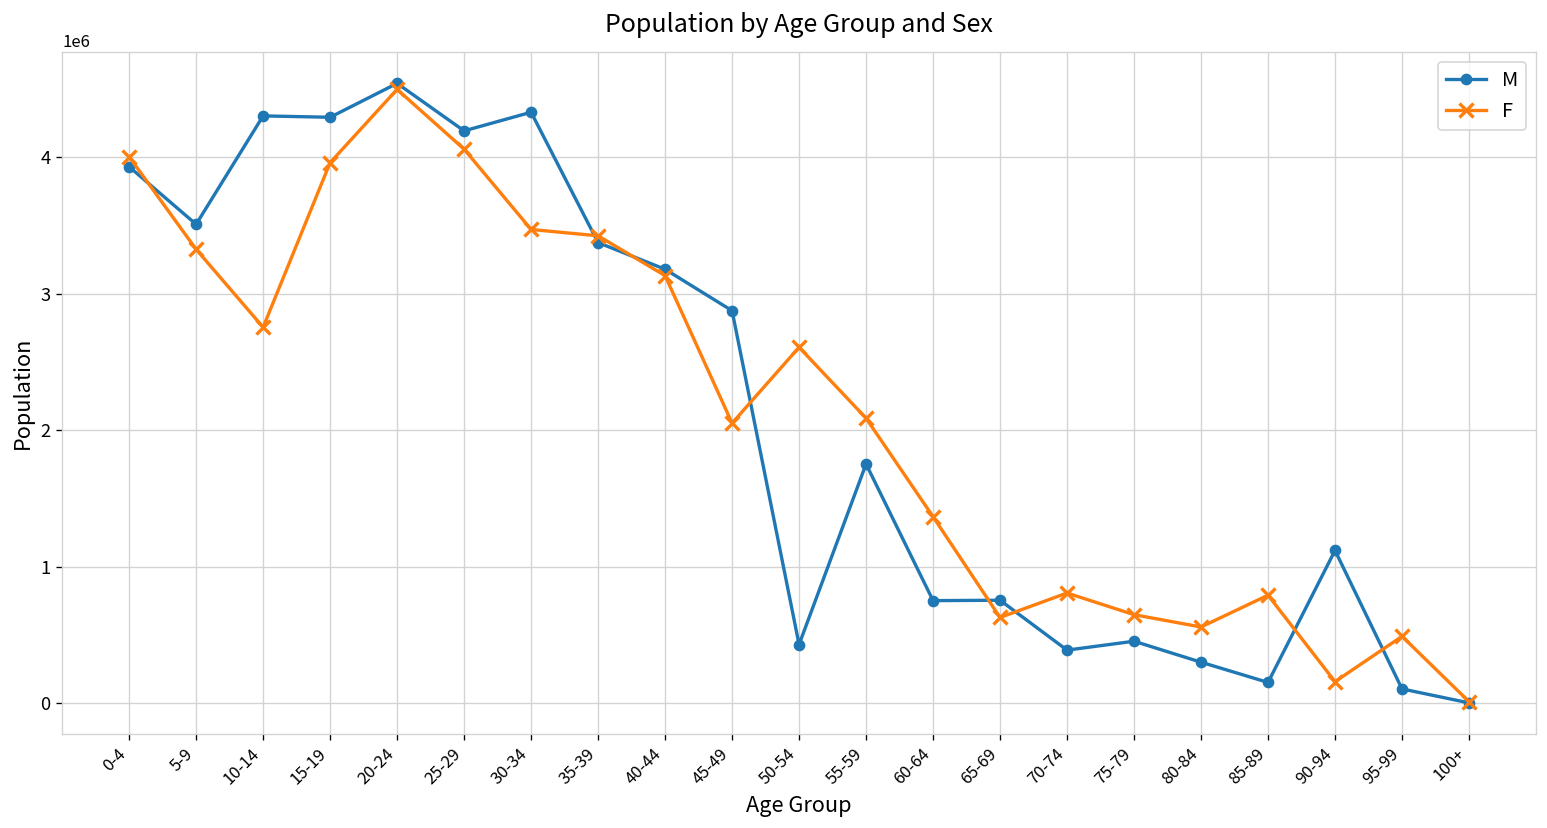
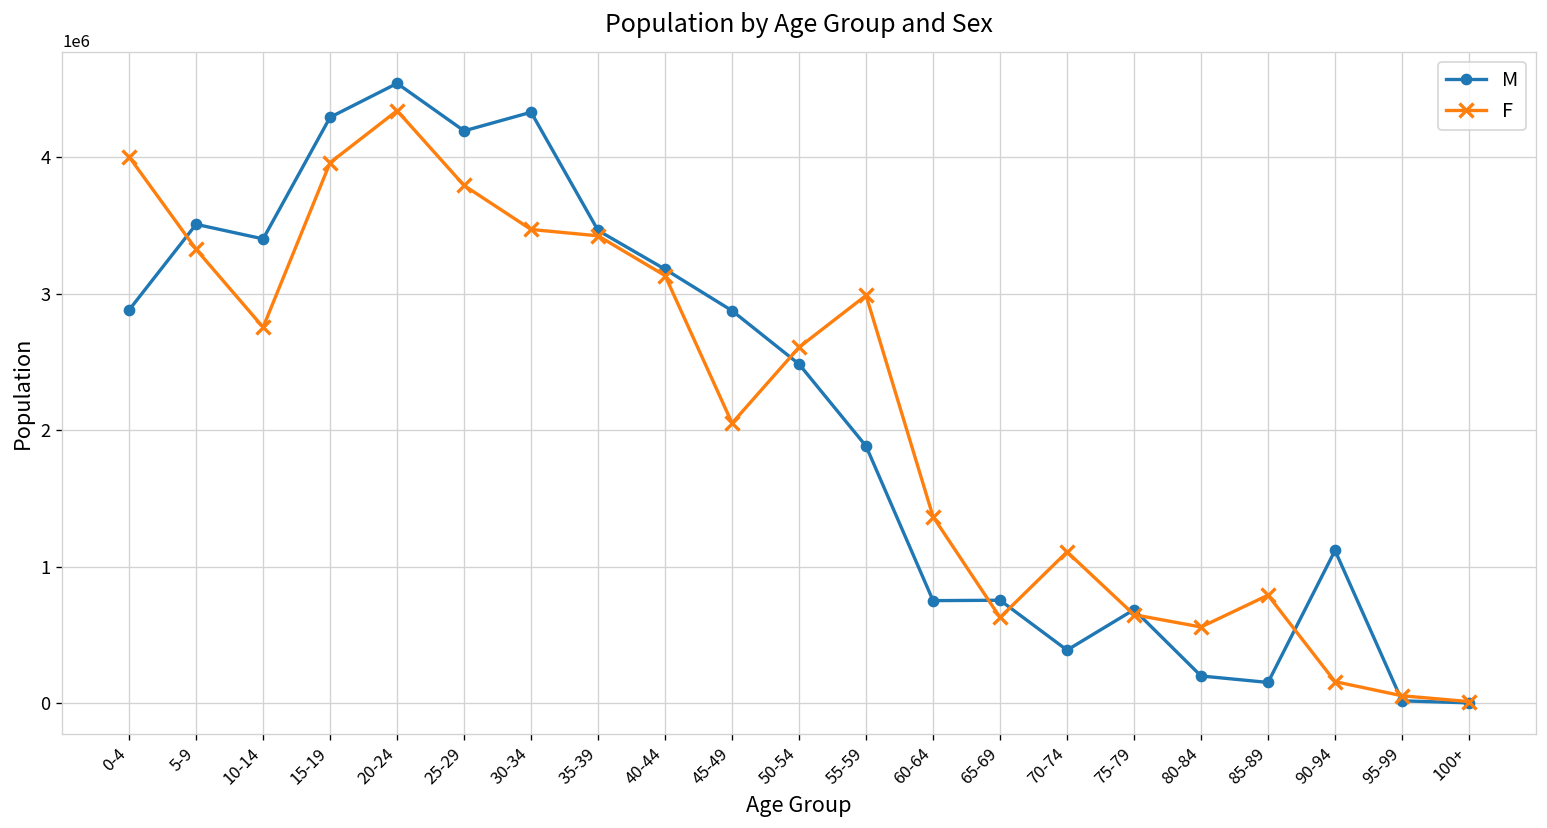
M, 0-4: 3930000 -> 2880000
M, 10-14: 4300000 -> 3400000
F, 20-24: 4500000 -> 4340000
F, 25-29: 4060000 -> 3790000
M, 35-39: 3370000 -> 3460000
M, 50-54: 430000 -> 2480000
M, 55-59: 1750000 -> 1880000
F, 55-59: 2090000 -> 2990000
F, 70-74: 810000 -> 1110000
M, 75-79: 450000 -> 690000
M, 80-84: 300000 -> 200000
M, 95-99: 110000 -> 20000
F, 95-99: 490000 -> 60000
